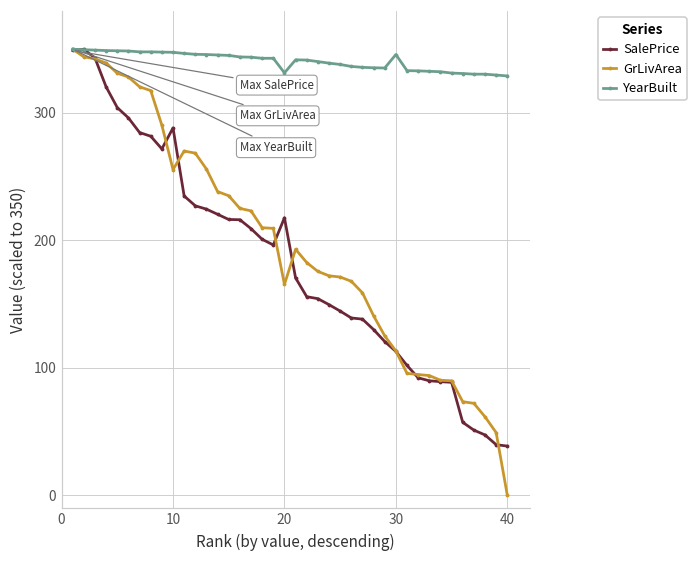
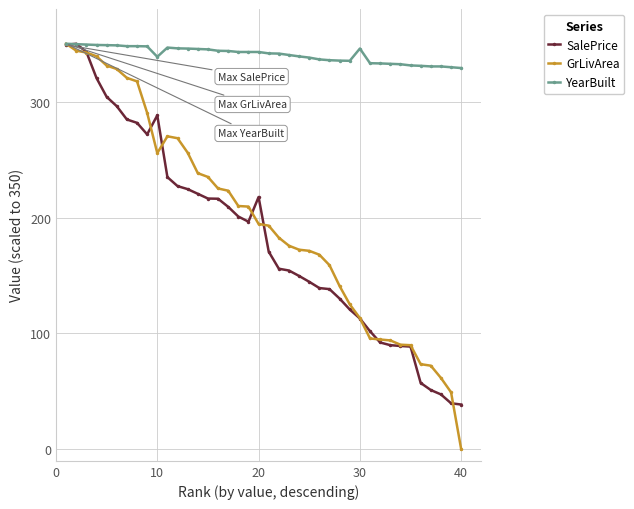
YearBuilt, 10: 348 -> 339
GrLivArea, 20: 165 -> 194
YearBuilt, 20: 331 -> 343
